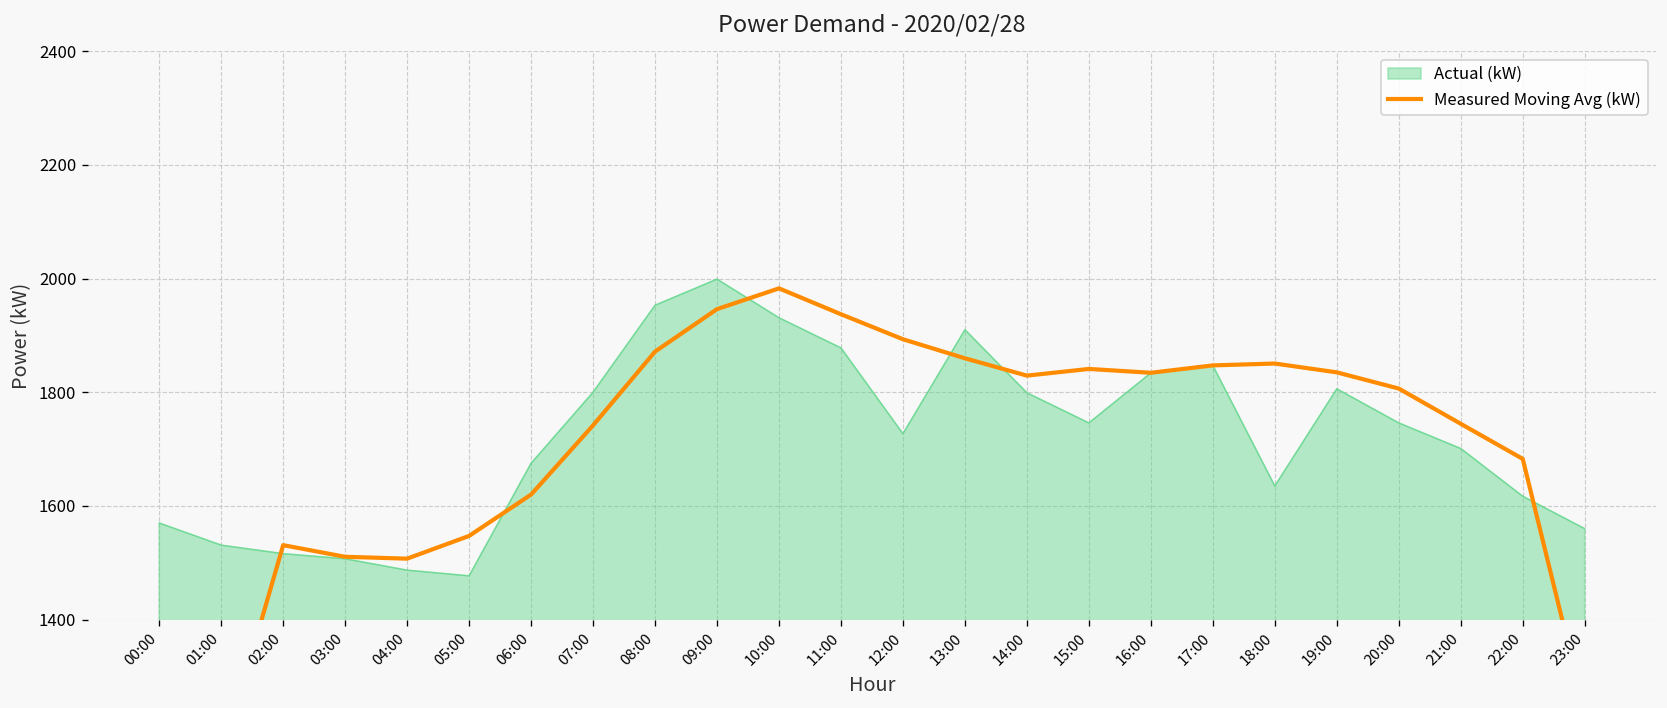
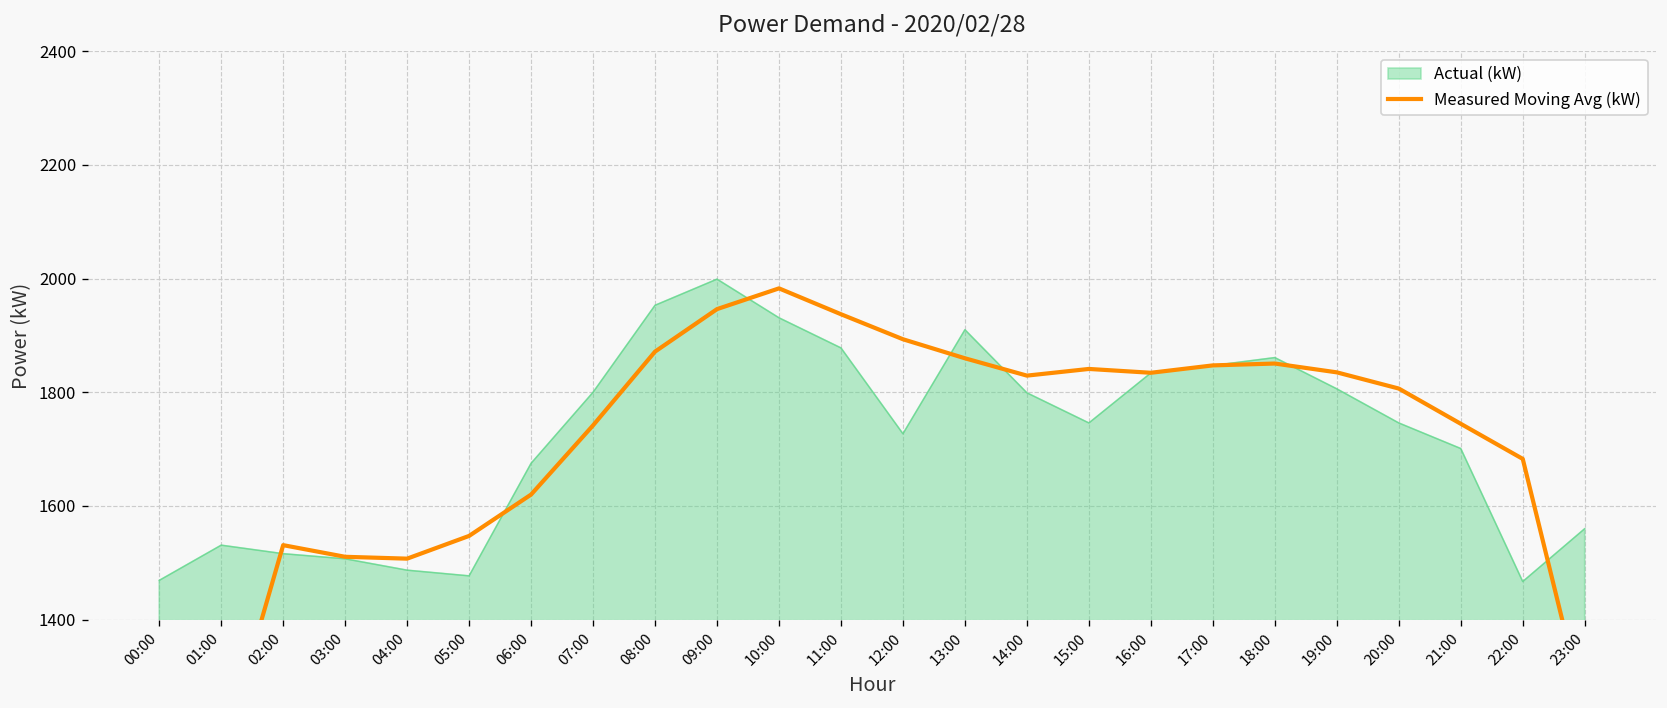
Actual (kW), 00:00: 1570 -> 1470
Actual (kW), 18:00: 1640 -> 1860
Actual (kW), 22:00: 1620 -> 1470
